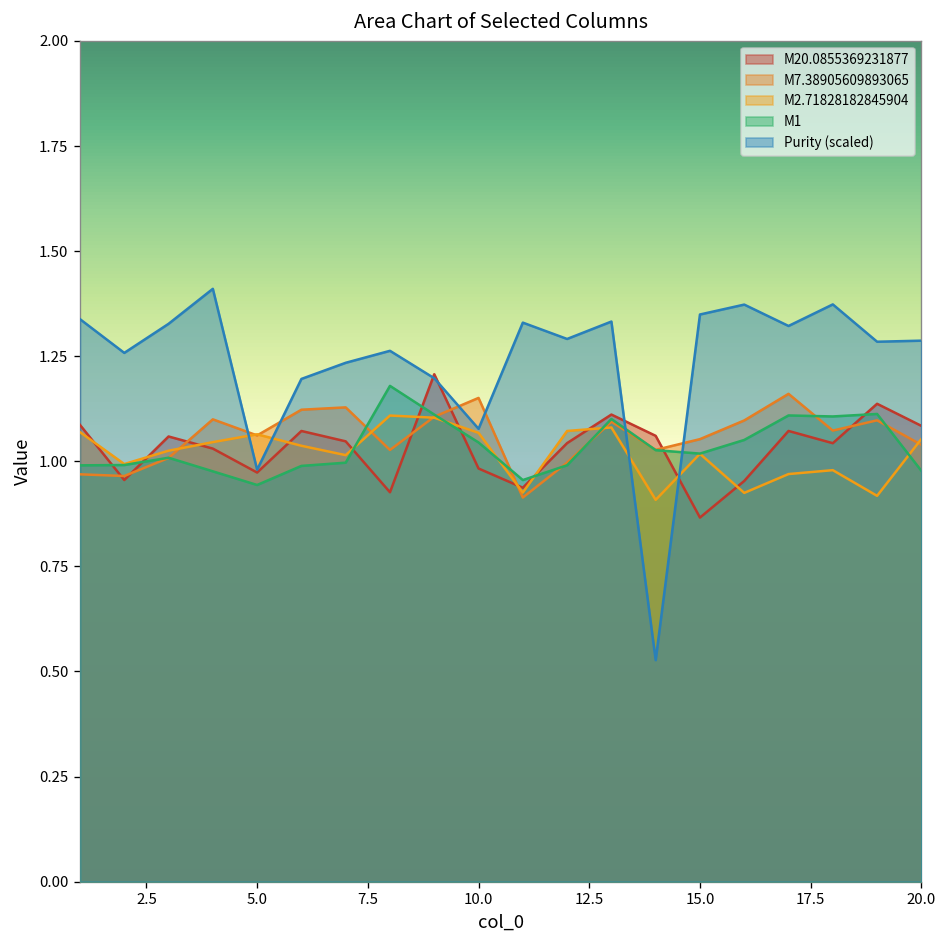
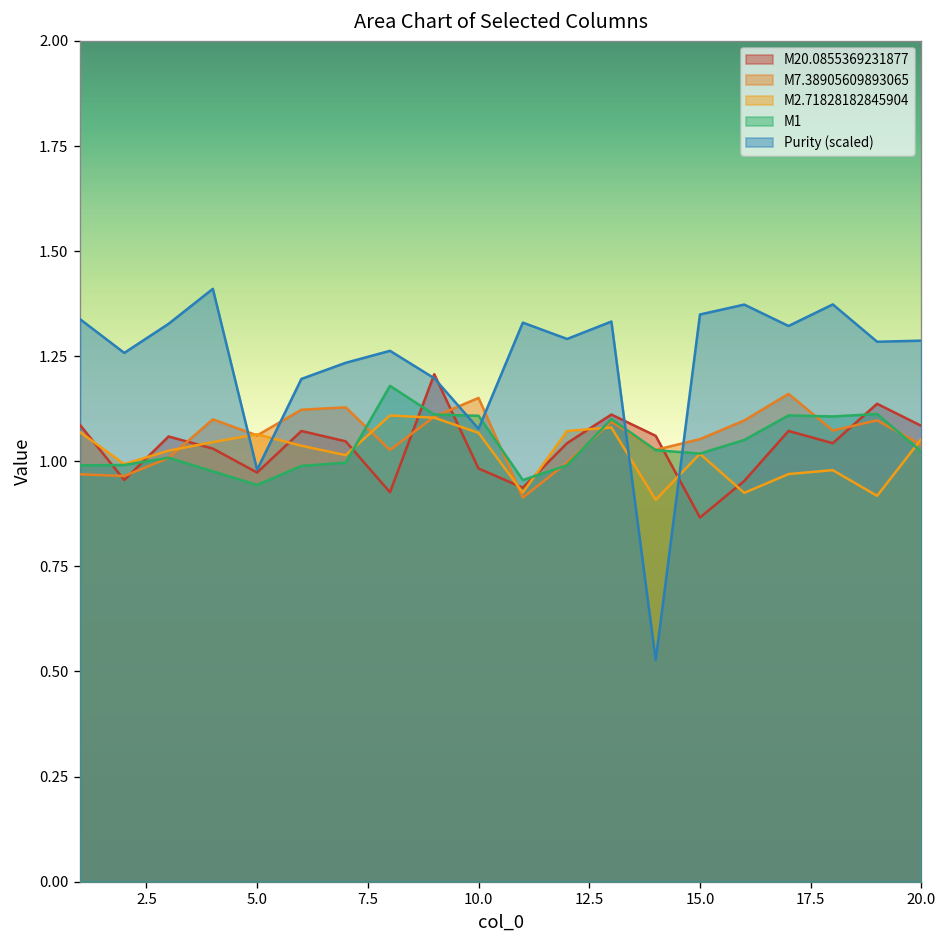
M1, 10.0: 1.04 -> 1.11
M1, 20.0: 0.98 -> 1.02
